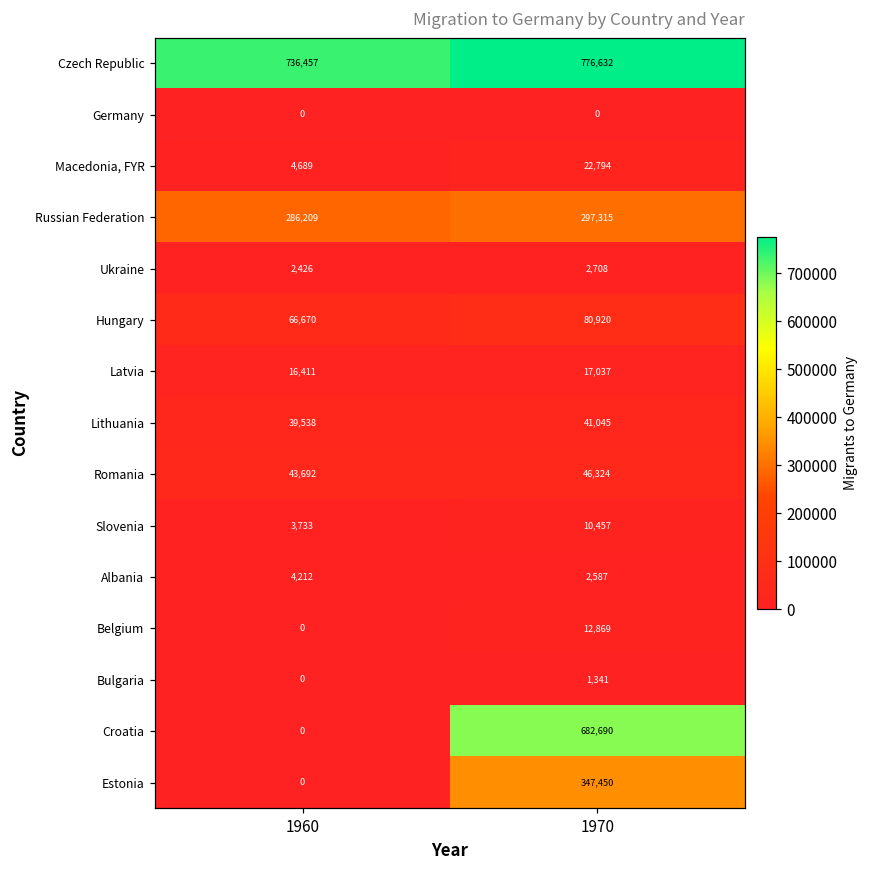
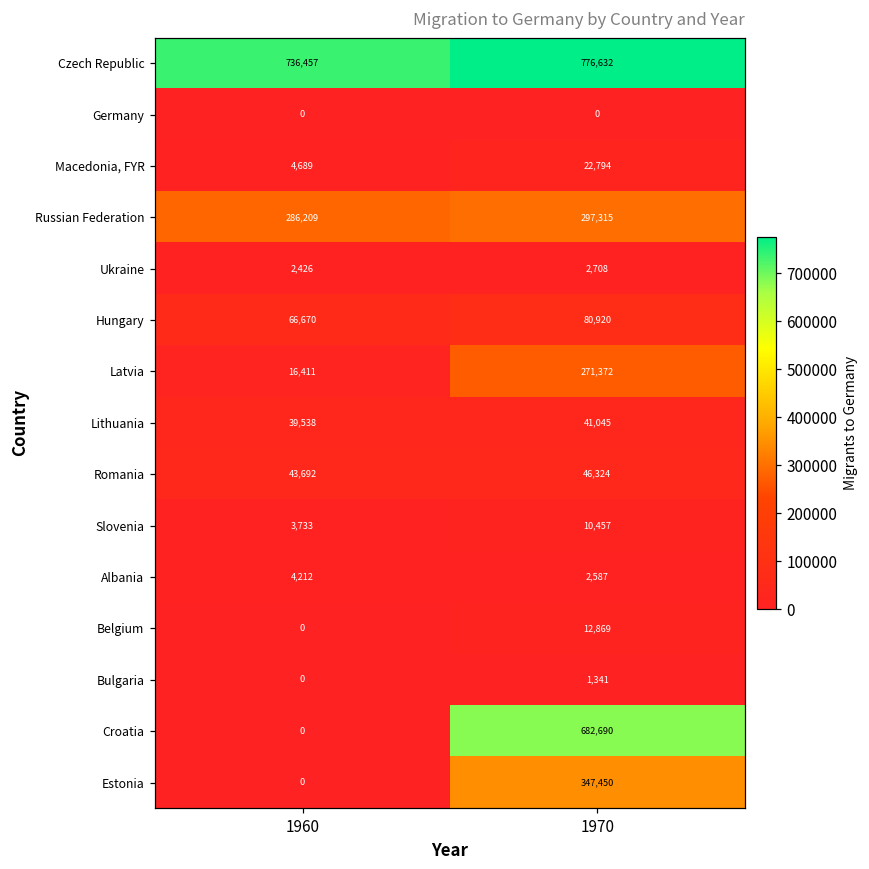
Latvia, 1970: 17,037 -> 271,372
